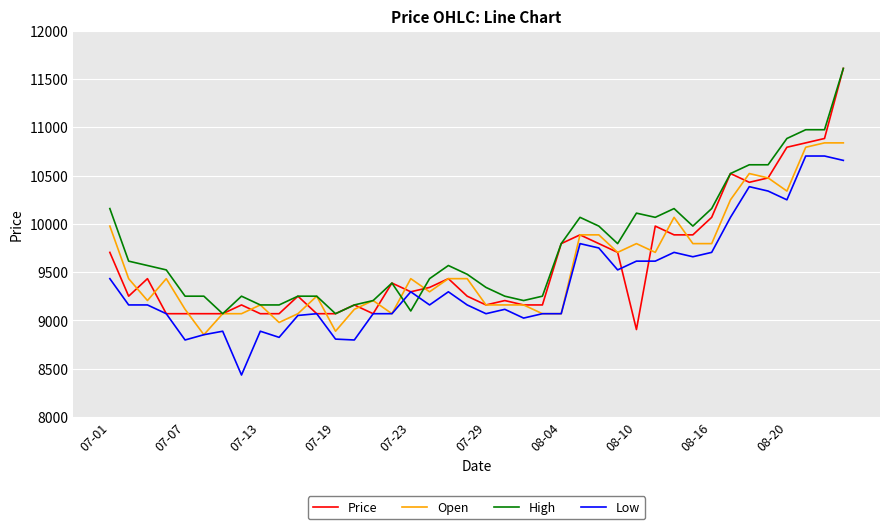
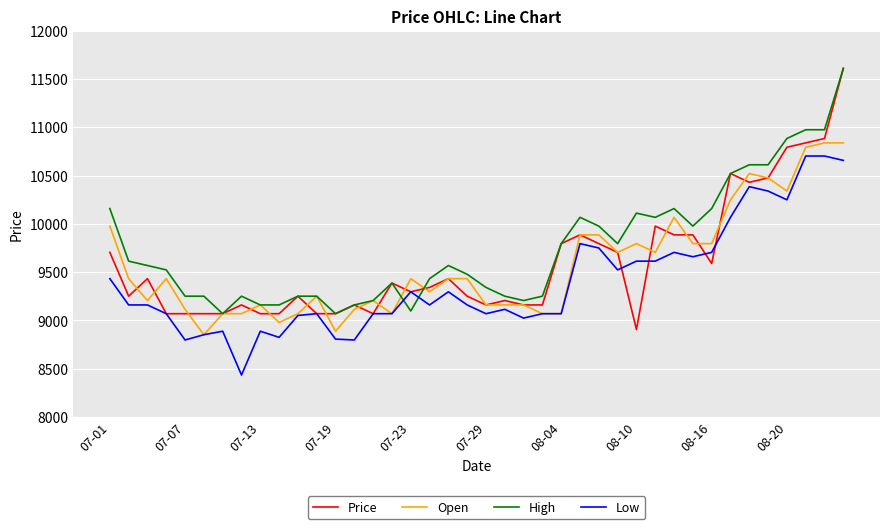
Price, 08-16: 10100 -> 9600
